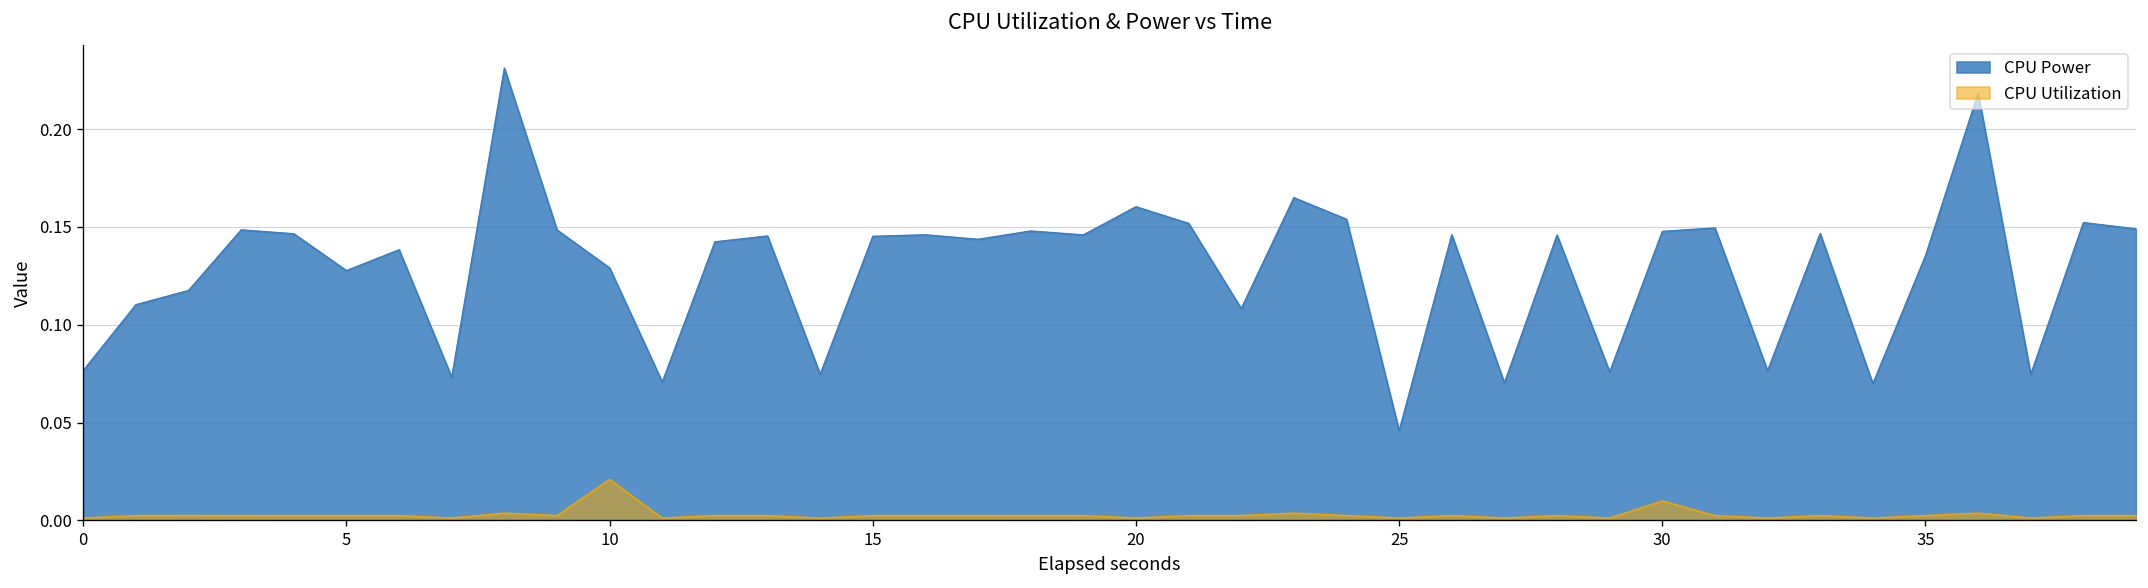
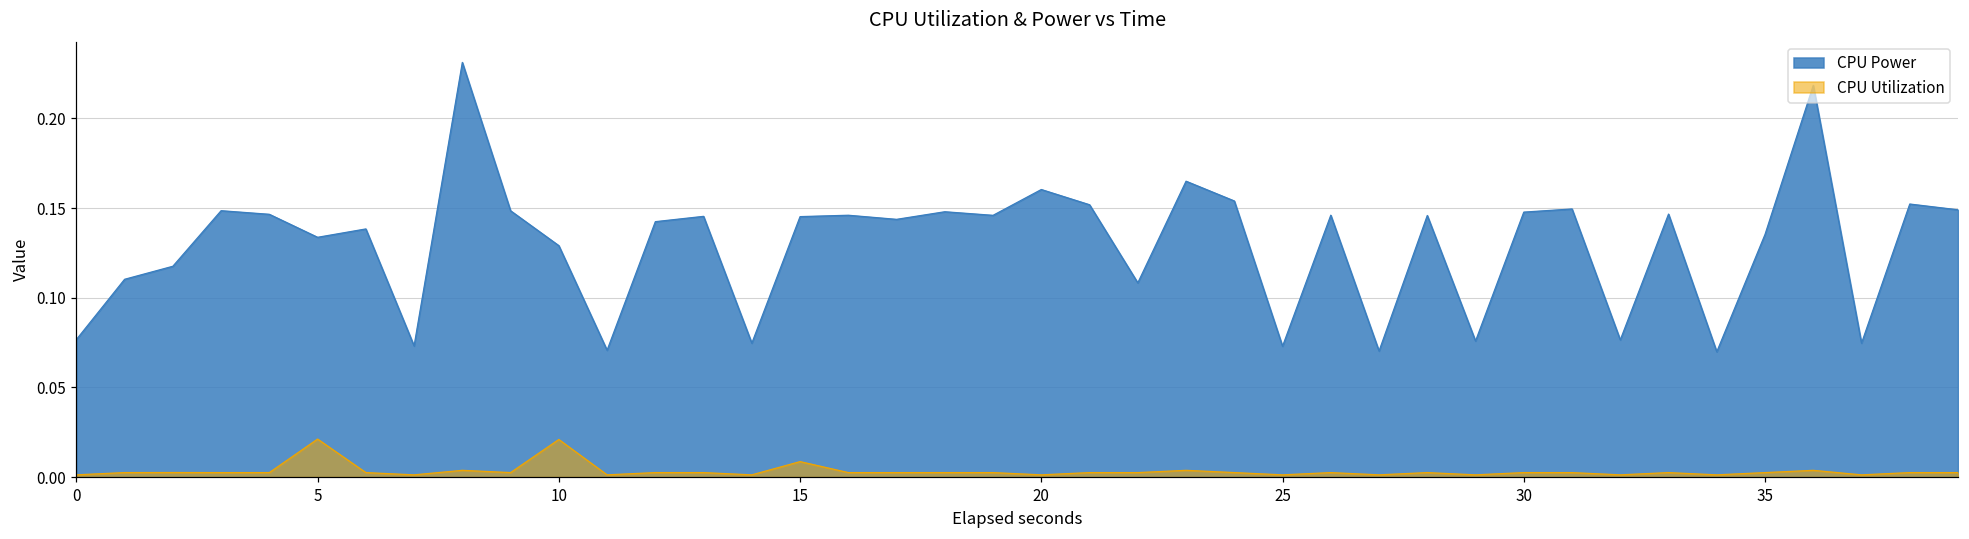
CPU Power, 5: 0.128 -> 0.134
CPU Utilization, 5: 0.003 -> 0.021
CPU Utilization, 15: 0.003 -> 0.009
CPU Power, 25: 0.046 -> 0.073
CPU Utilization, 30: 0.010 -> 0.003
